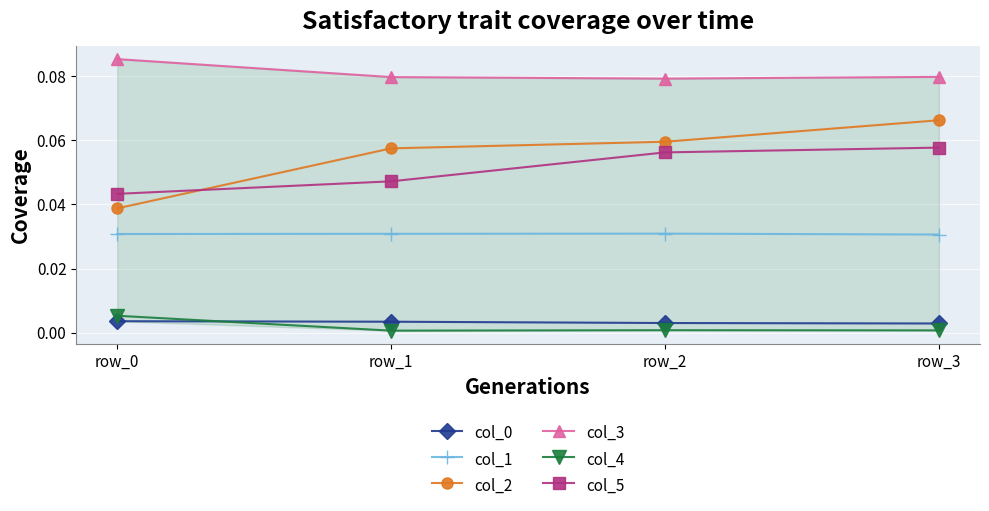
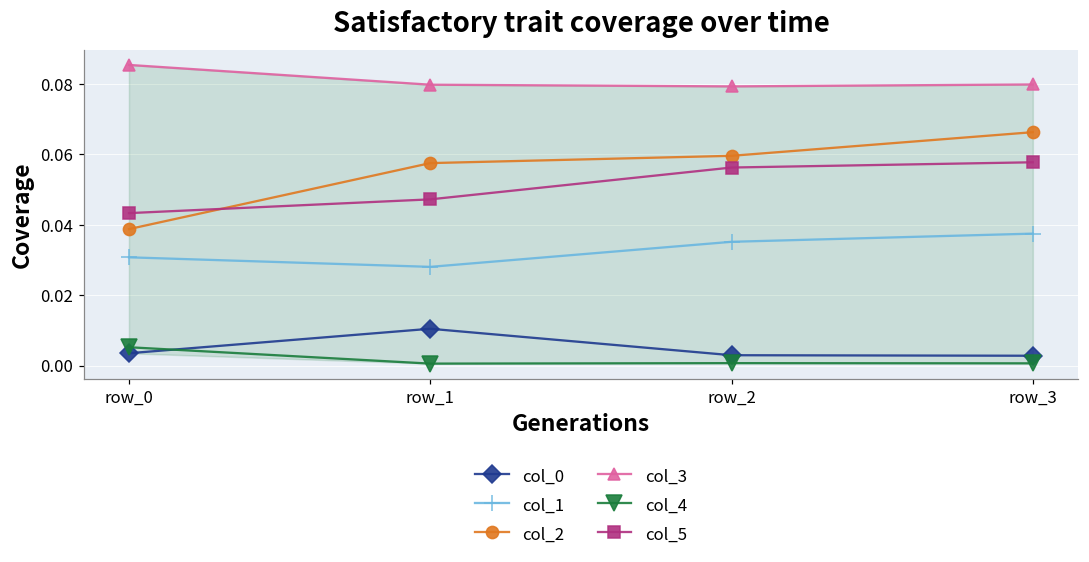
col_0, row_1: 0.003 -> 0.010
col_1, row_1: 0.031 -> 0.028
col_1, row_2: 0.031 -> 0.035
col_1, row_3: 0.031 -> 0.037
